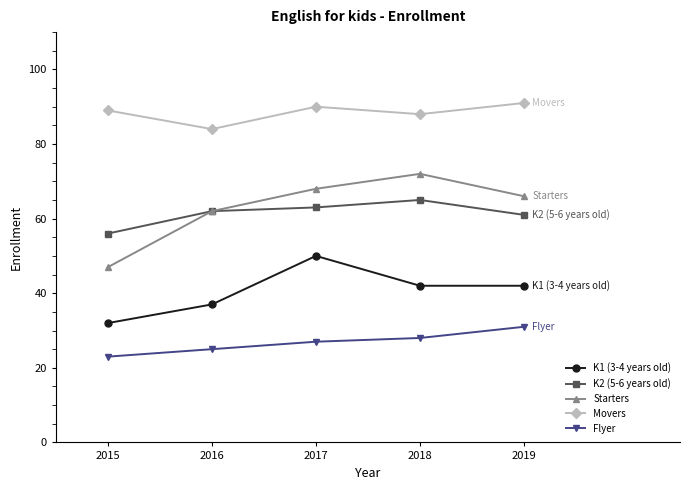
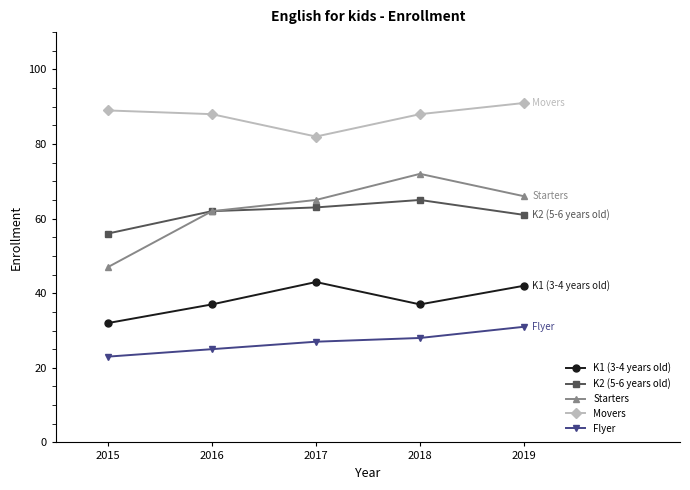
Movers, 2016: 84 -> 88
K1 (3-4 years old), 2017: 50 -> 43
Starters, 2017: 68 -> 65
Movers, 2017: 90 -> 82
K1 (3-4 years old), 2018: 42 -> 37
